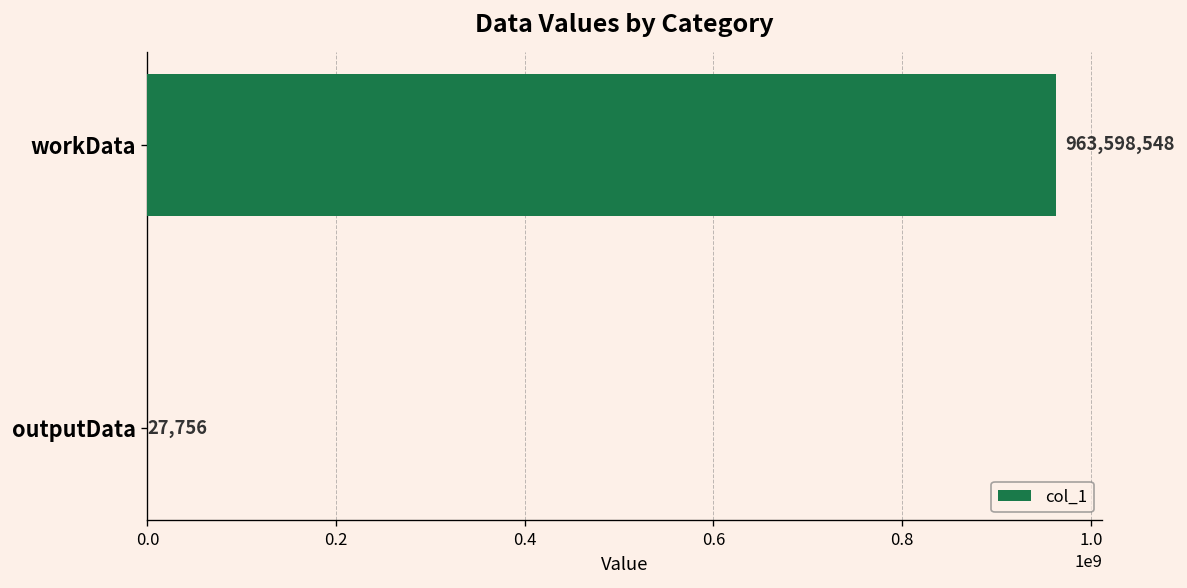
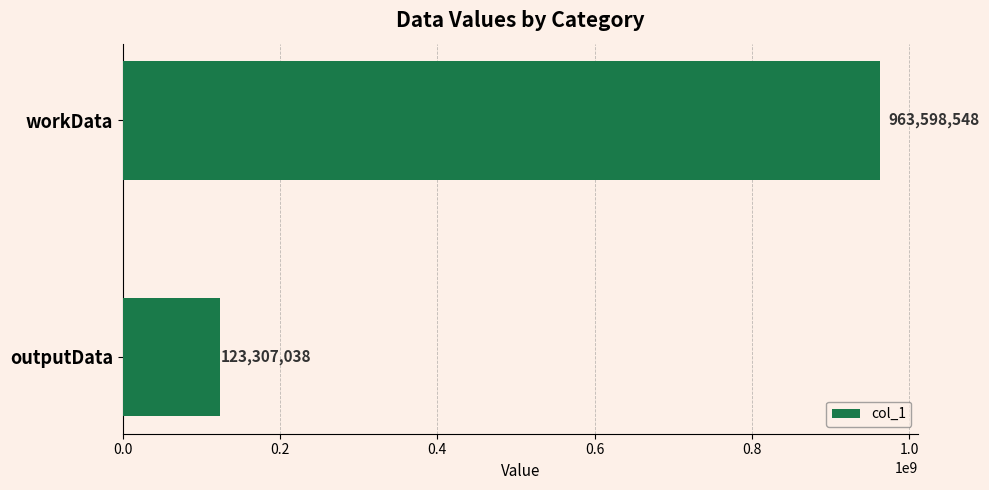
outputData: 27,756 -> 123,307,038
